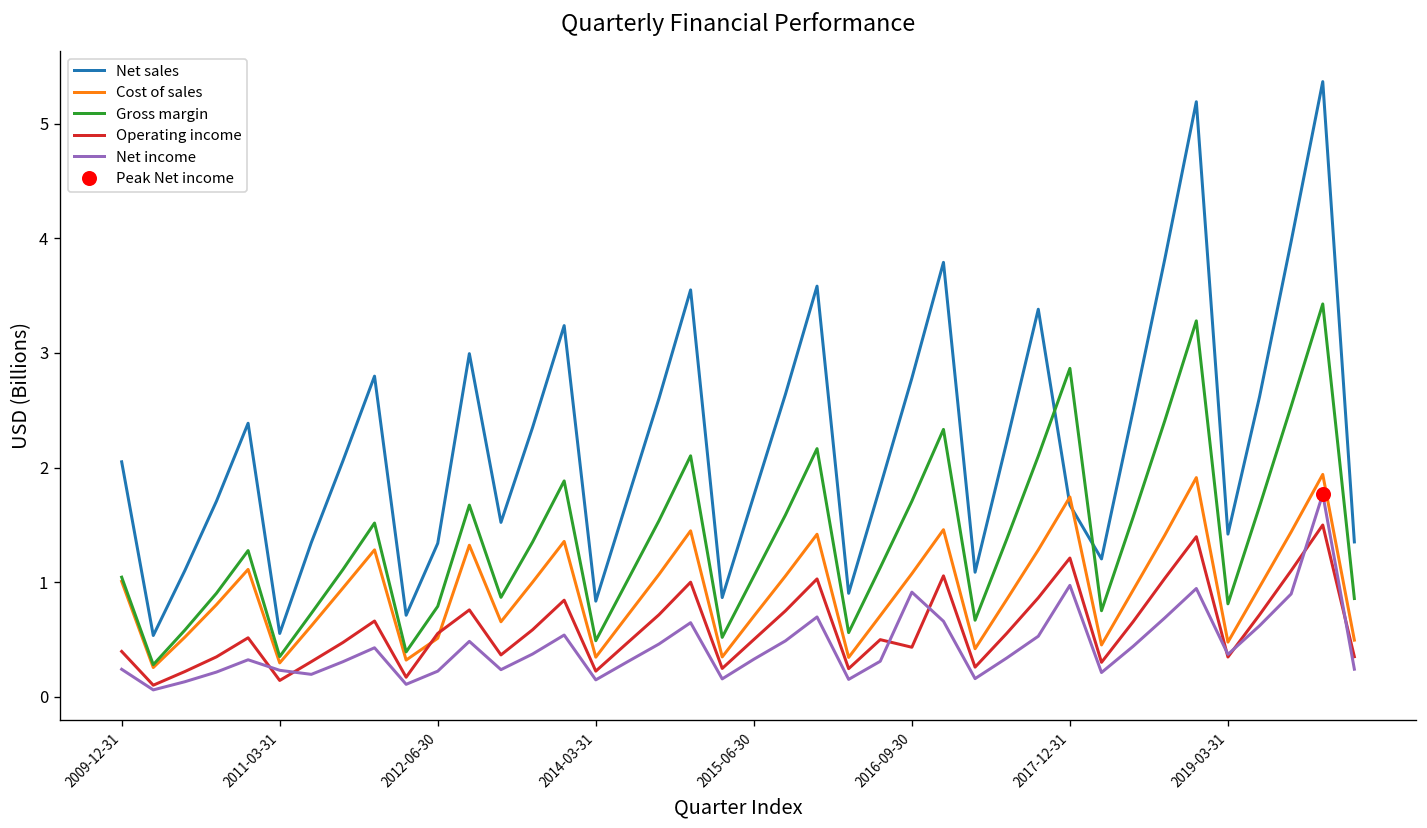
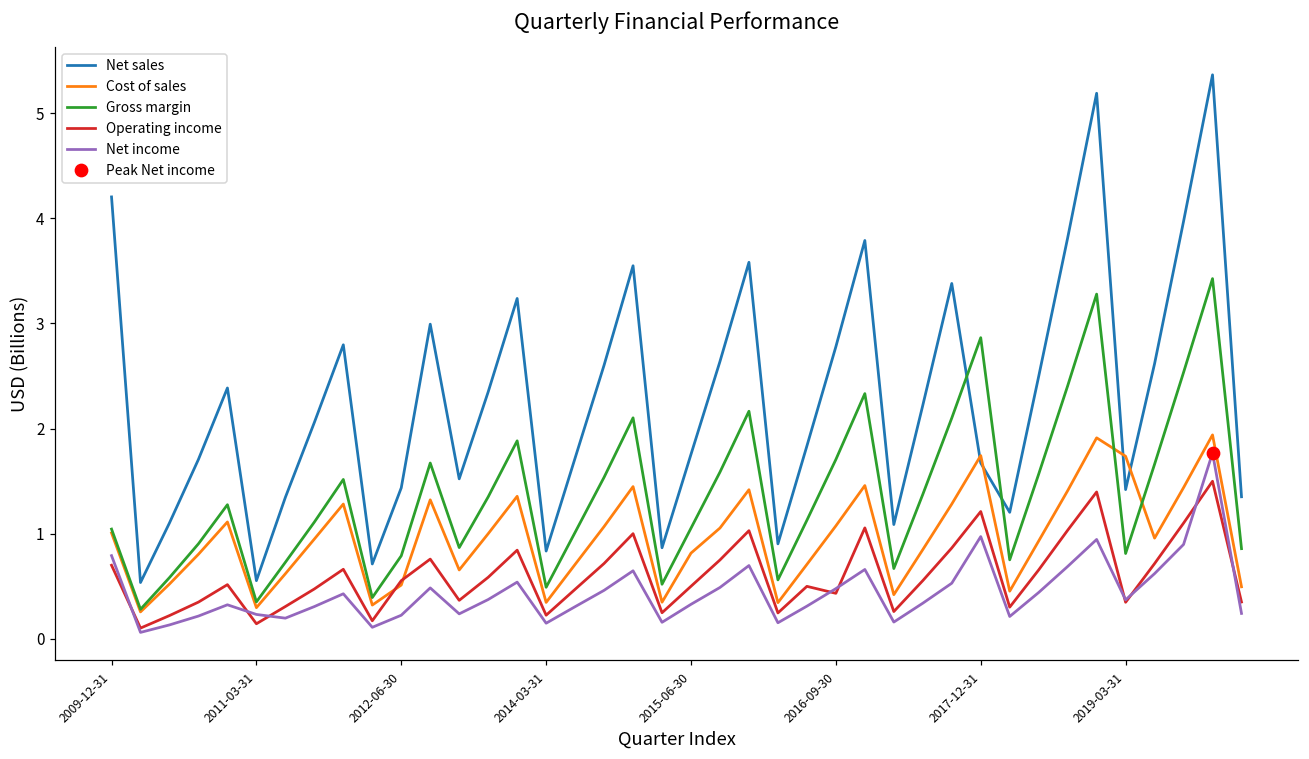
Net sales, 2009-12-31: 2.0 -> 4.2
Operating income, 2009-12-31: 0.4 -> 0.7
Net income, 2009-12-31: 0.2 -> 0.8
Net sales, 2012-06-30: 1.3 -> 1.4
Cost of sales, 2015-06-30: 0.7 -> 0.8
Net income, 2016-09-30: 0.9 -> 0.5
Cost of sales, 2019-03-31: 0.5 -> 1.7
